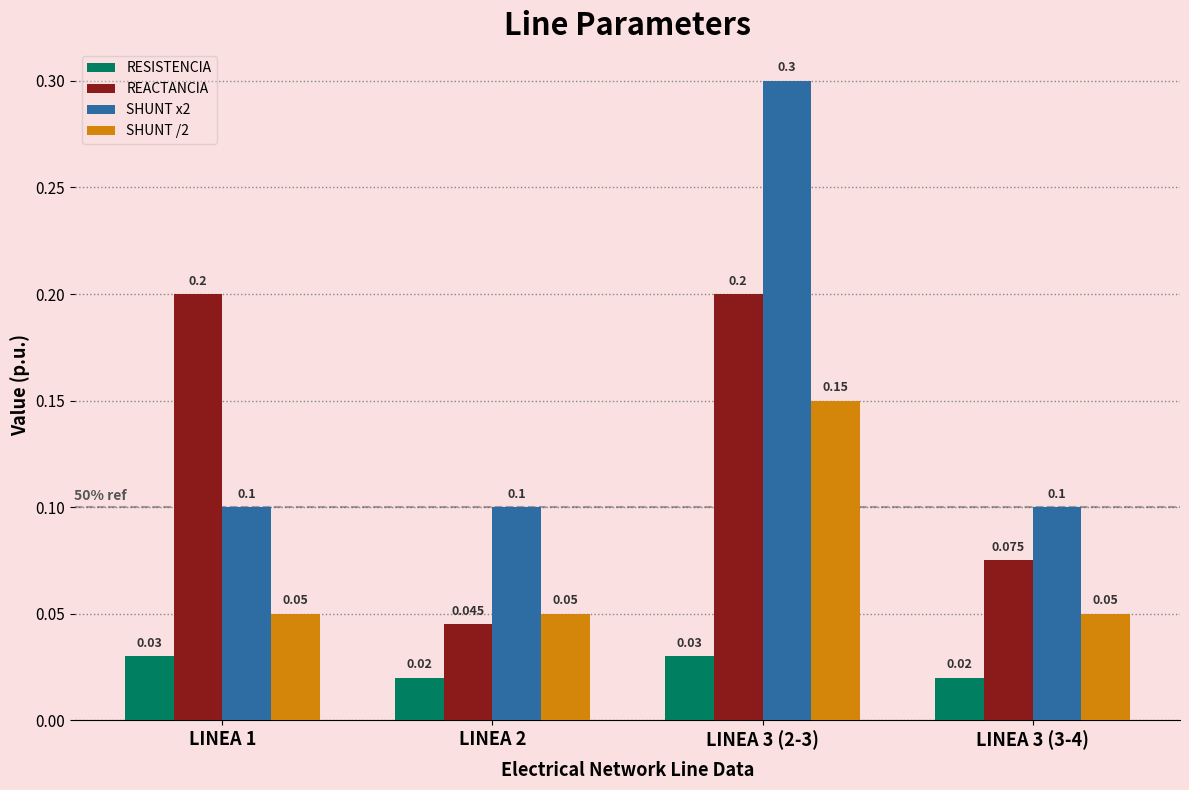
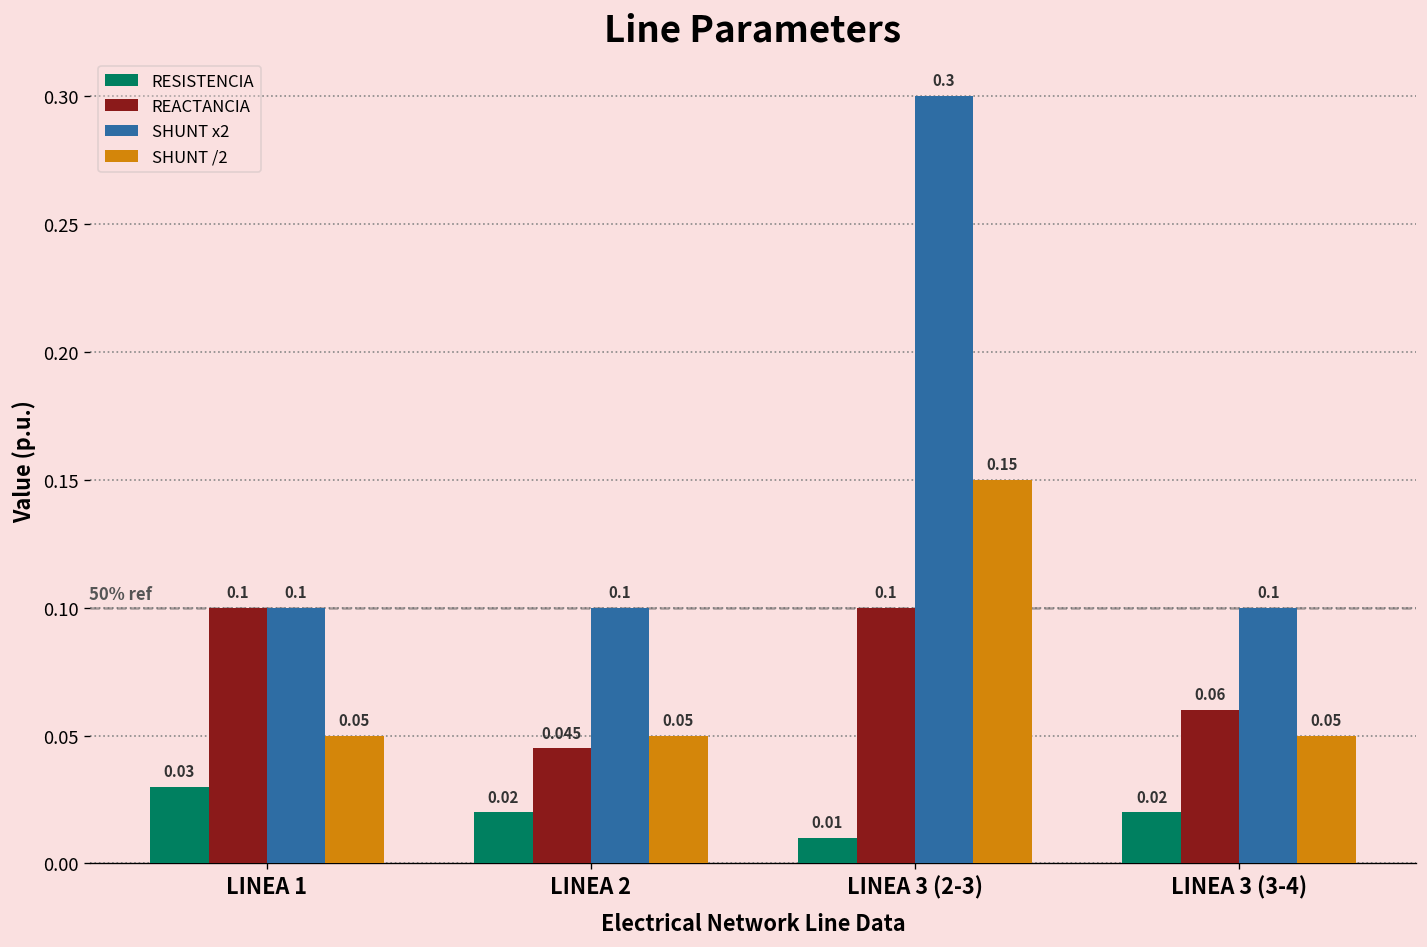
REACTANCIA, LINEA 1: 0.2 -> 0.1
RESISTENCIA, LINEA 3 (2-3): 0.03 -> 0.01
REACTANCIA, LINEA 3 (2-3): 0.2 -> 0.1
REACTANCIA, LINEA 3 (3-4): 0.075 -> 0.06
